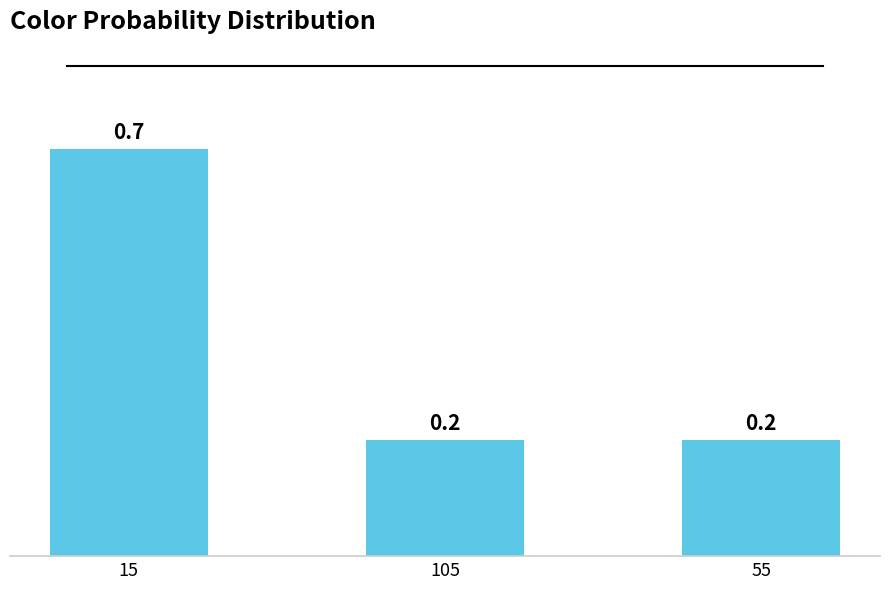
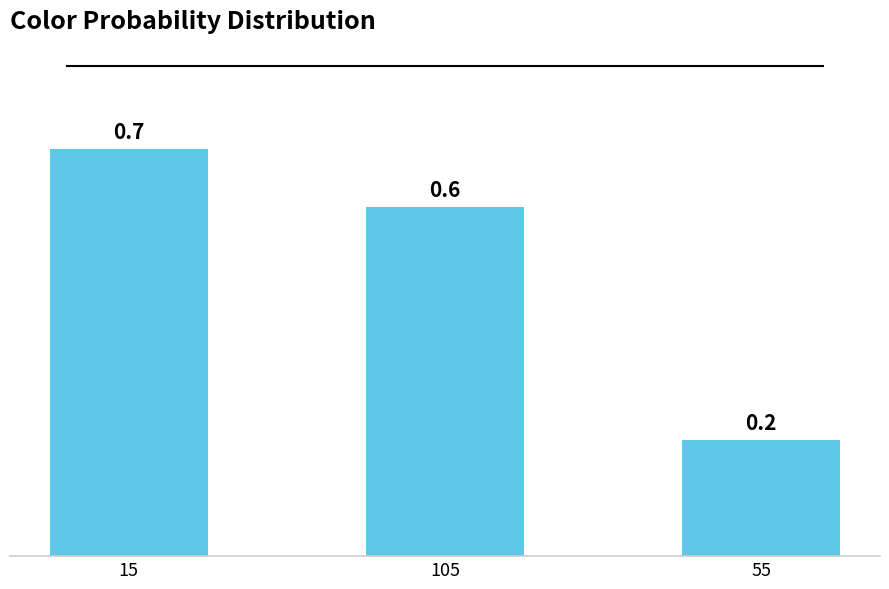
105: 0.2 -> 0.6
